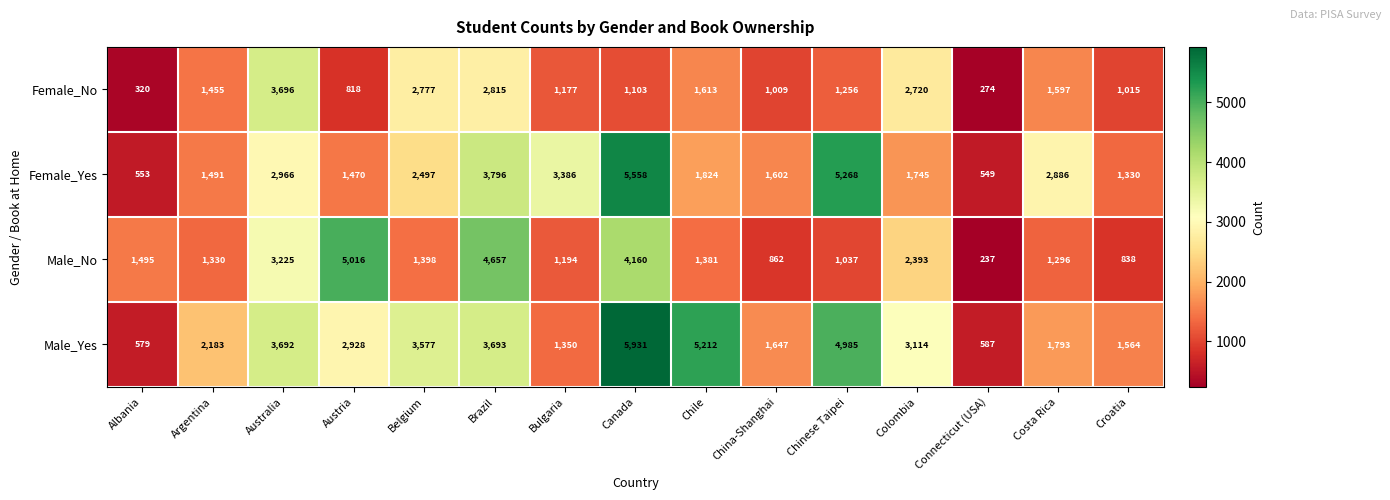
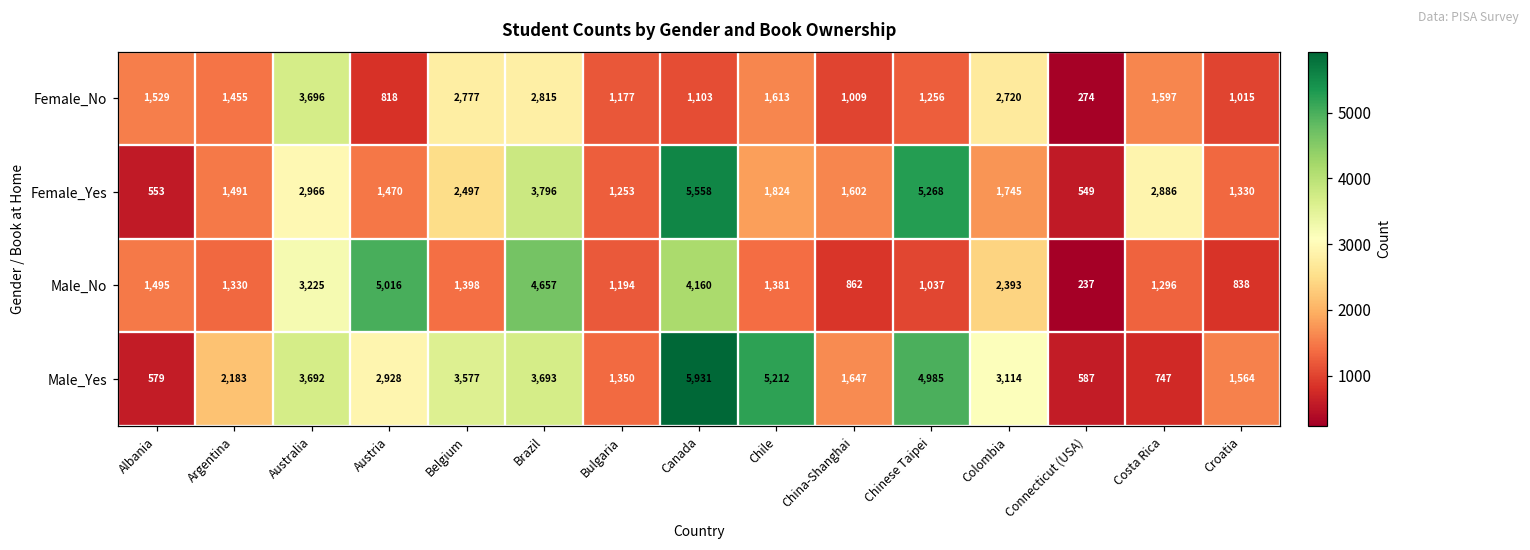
Female_No, Albania: 320 -> 1,529
Female_Yes, Bulgaria: 3,386 -> 1,253
Male_Yes, Costa Rica: 1,793 -> 747
